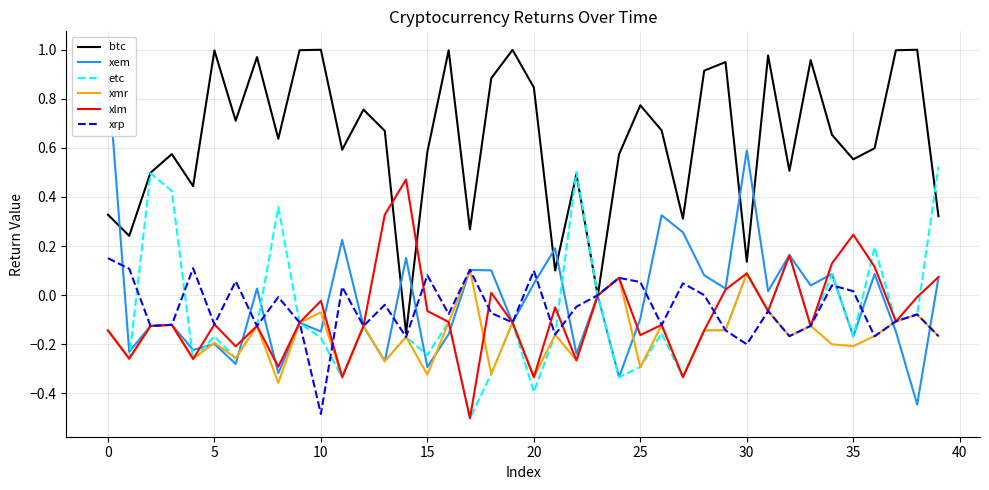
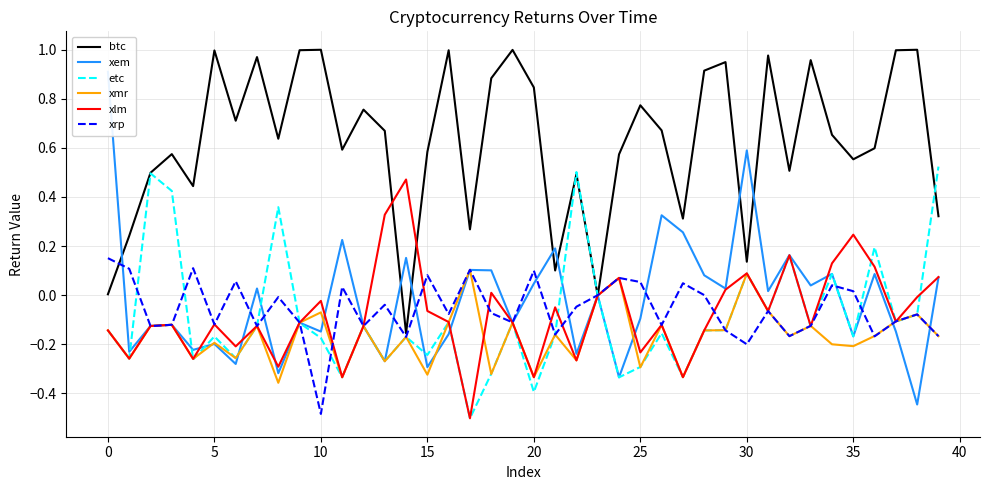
btc, 0: 0.33 -> 0.00
xlm, 25: -0.16 -> -0.23
